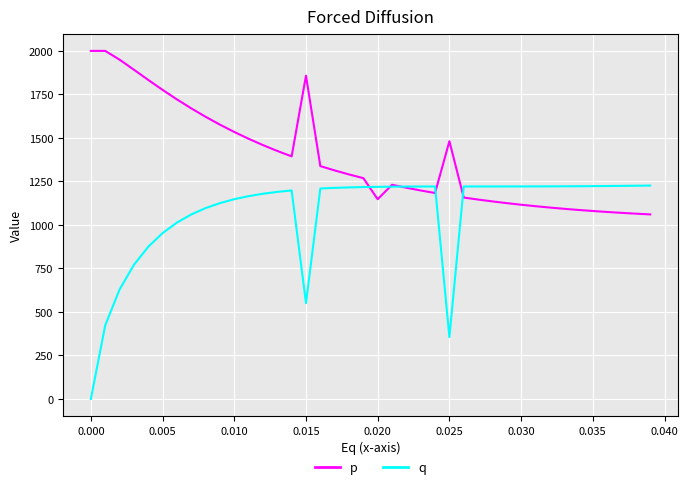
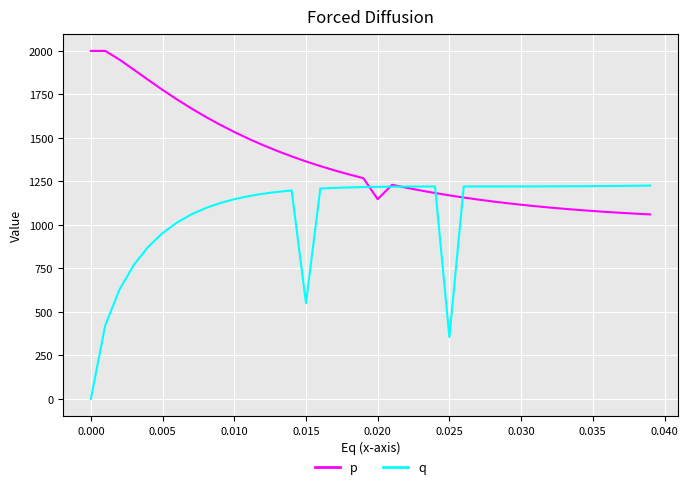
p, 0.015: 1860 -> 1360
p, 0.025: 1480 -> 1170
